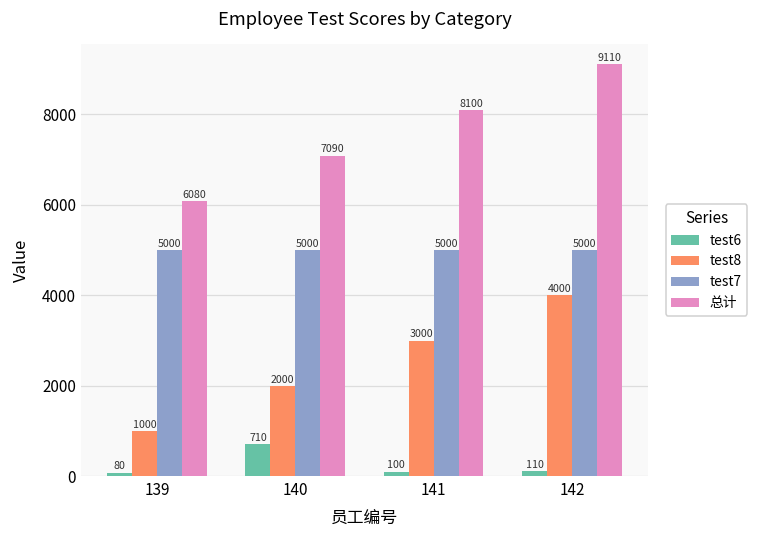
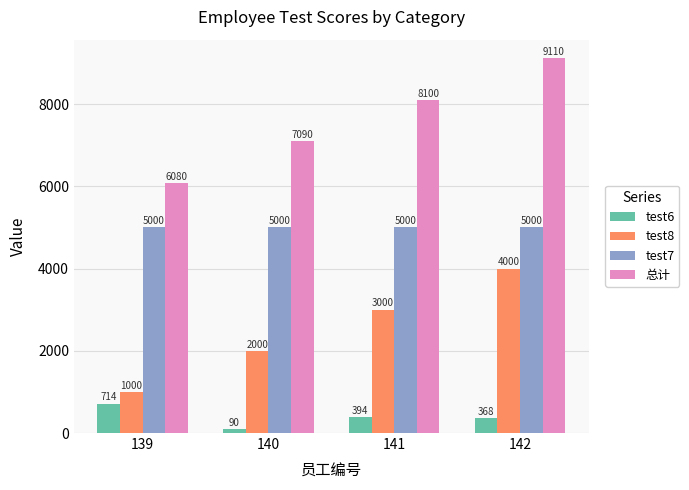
test6, 139: 80 -> 714
test6, 140: 710 -> 90
test6, 141: 100 -> 394
test6, 142: 110 -> 368
